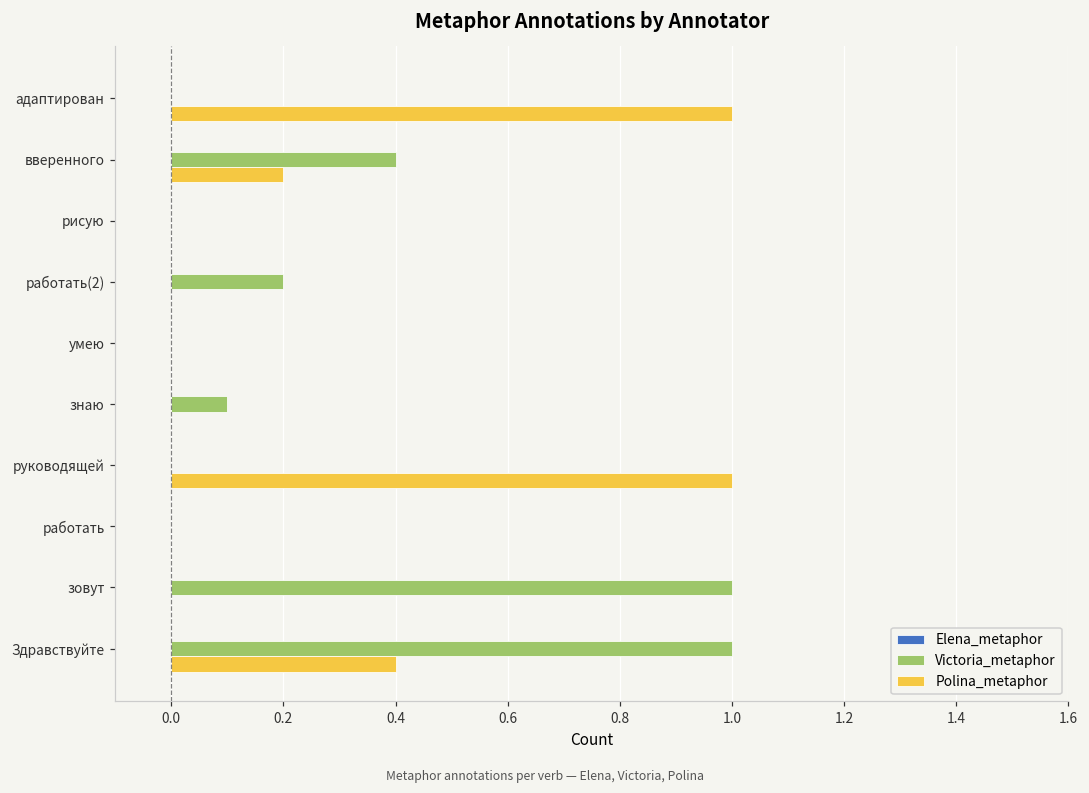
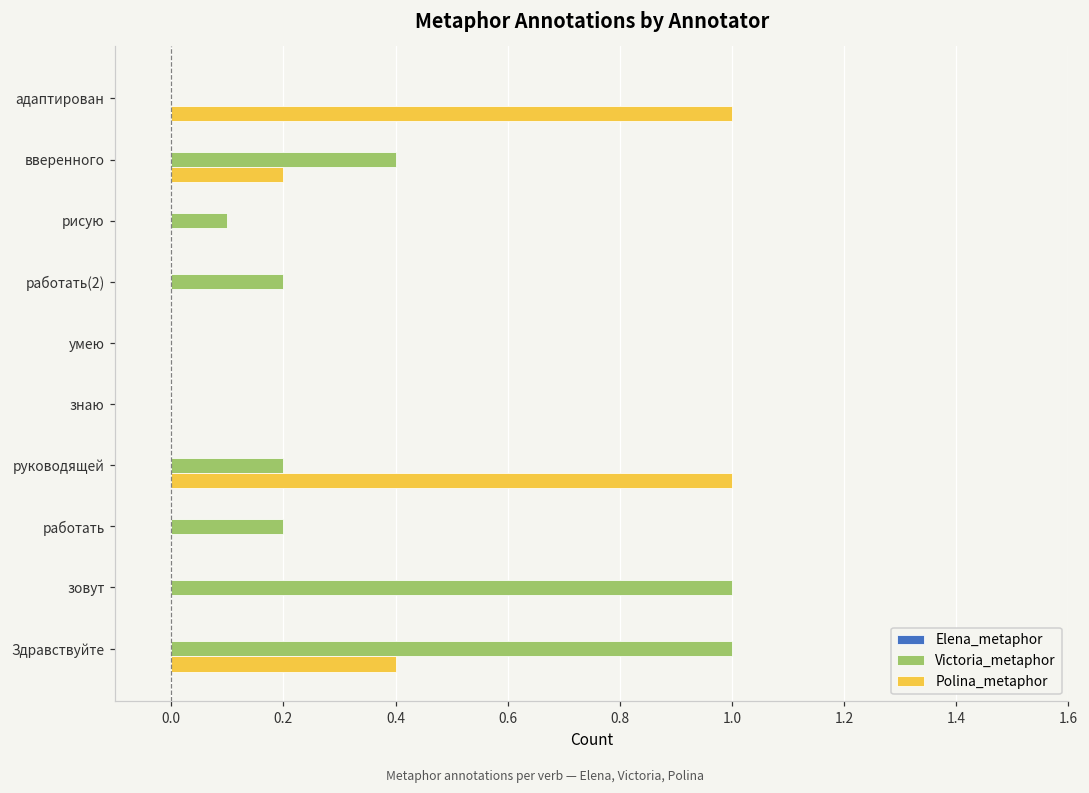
Victoria_metaphor, рисую: 0.0 -> 0.1
Victoria_metaphor, знаю: 0.1 -> 0.0
Victoria_metaphor, руководящей: 0.0 -> 0.2
Victoria_metaphor, работать: 0.0 -> 0.2
